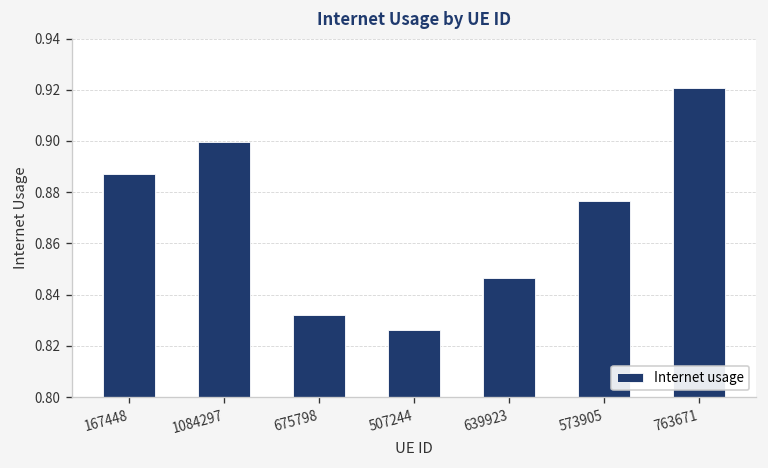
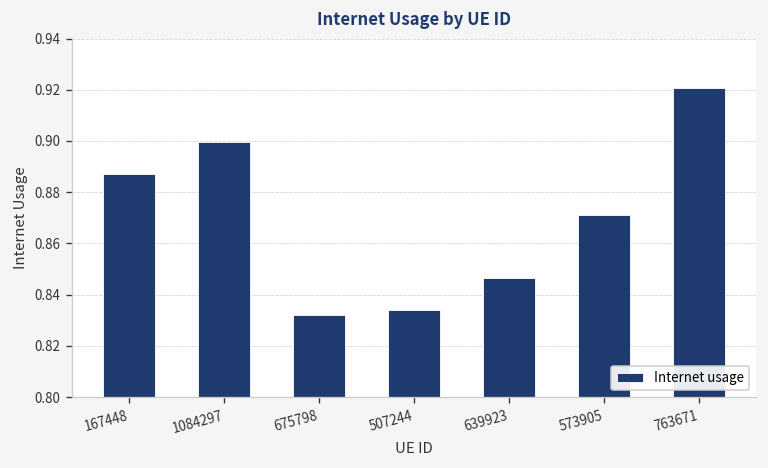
507244: 0.826 -> 0.834
573905: 0.877 -> 0.871
